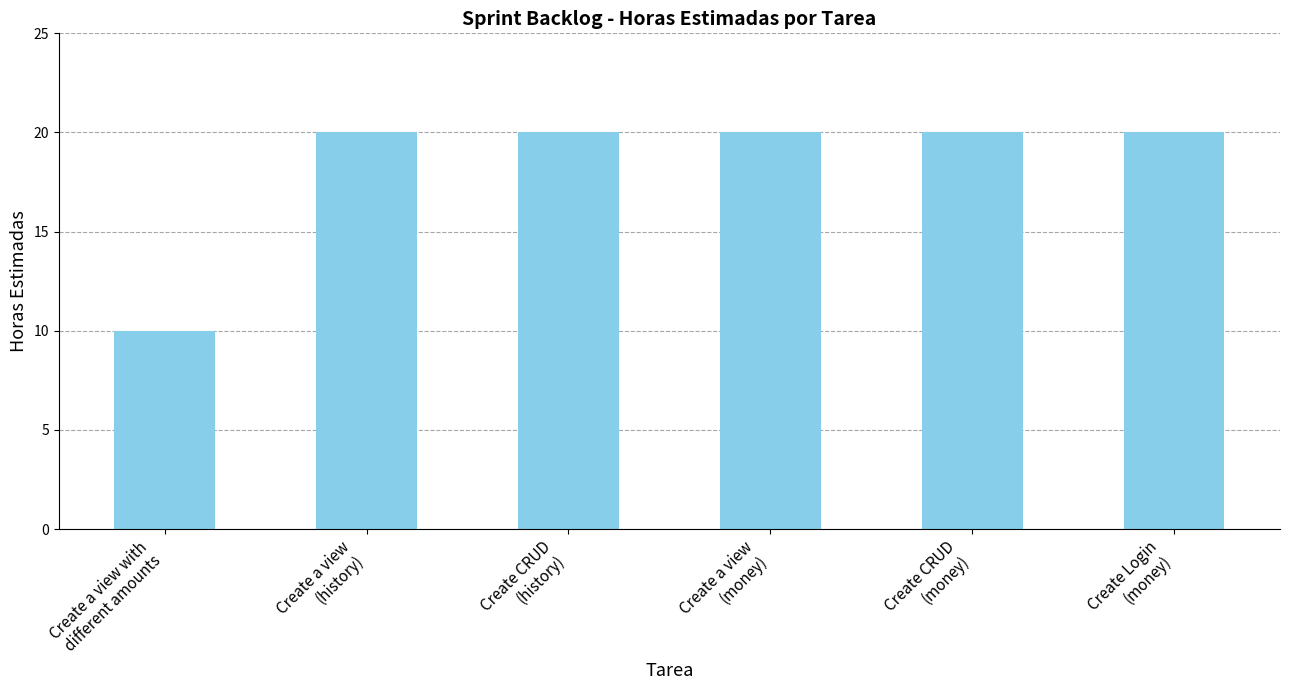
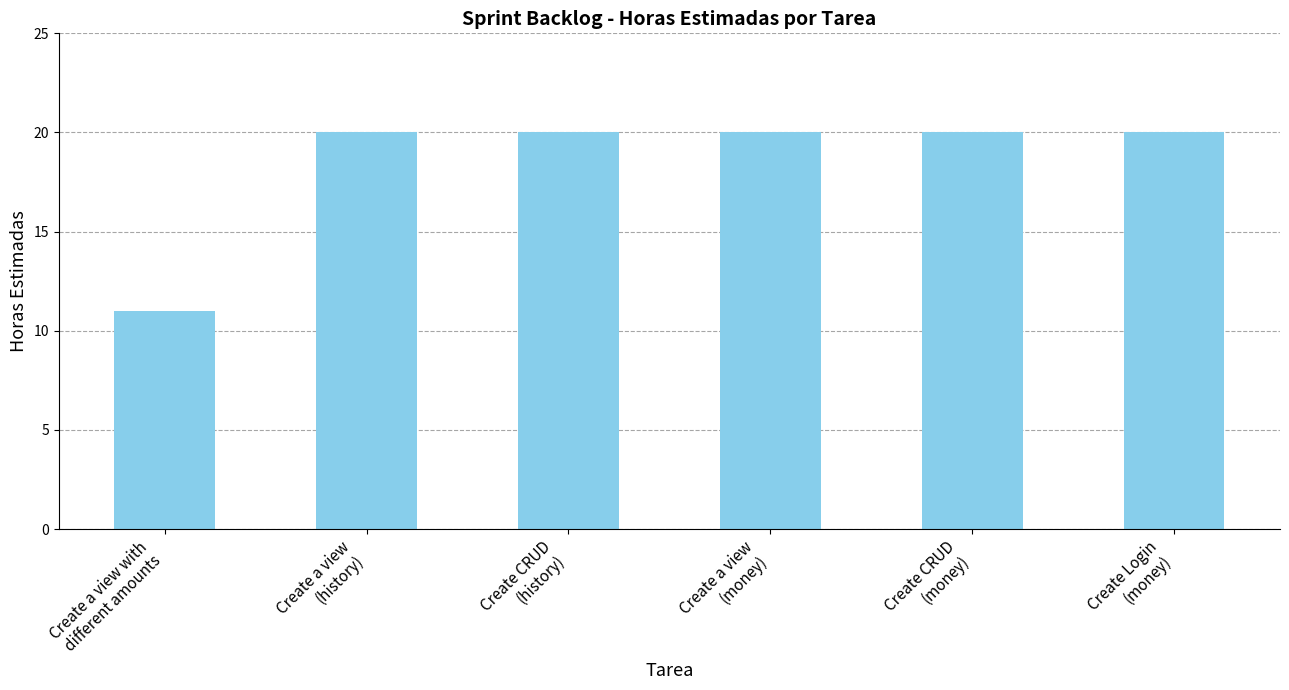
Create a view with different amounts: 10 -> 11
